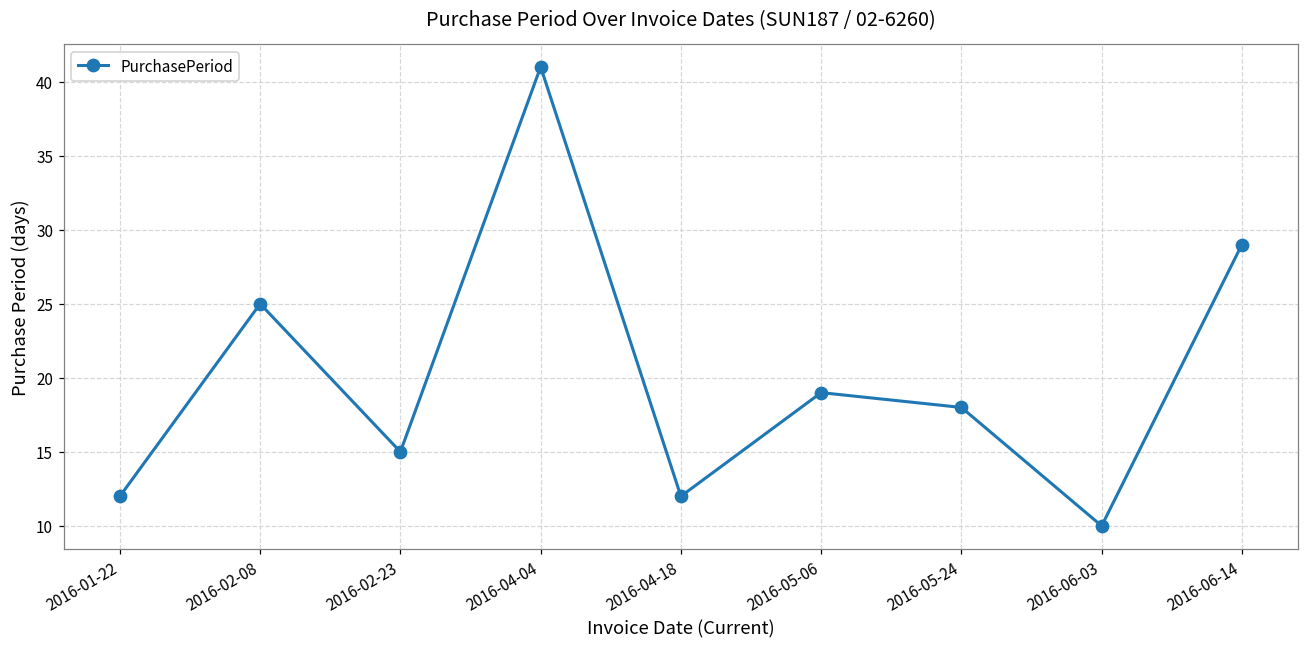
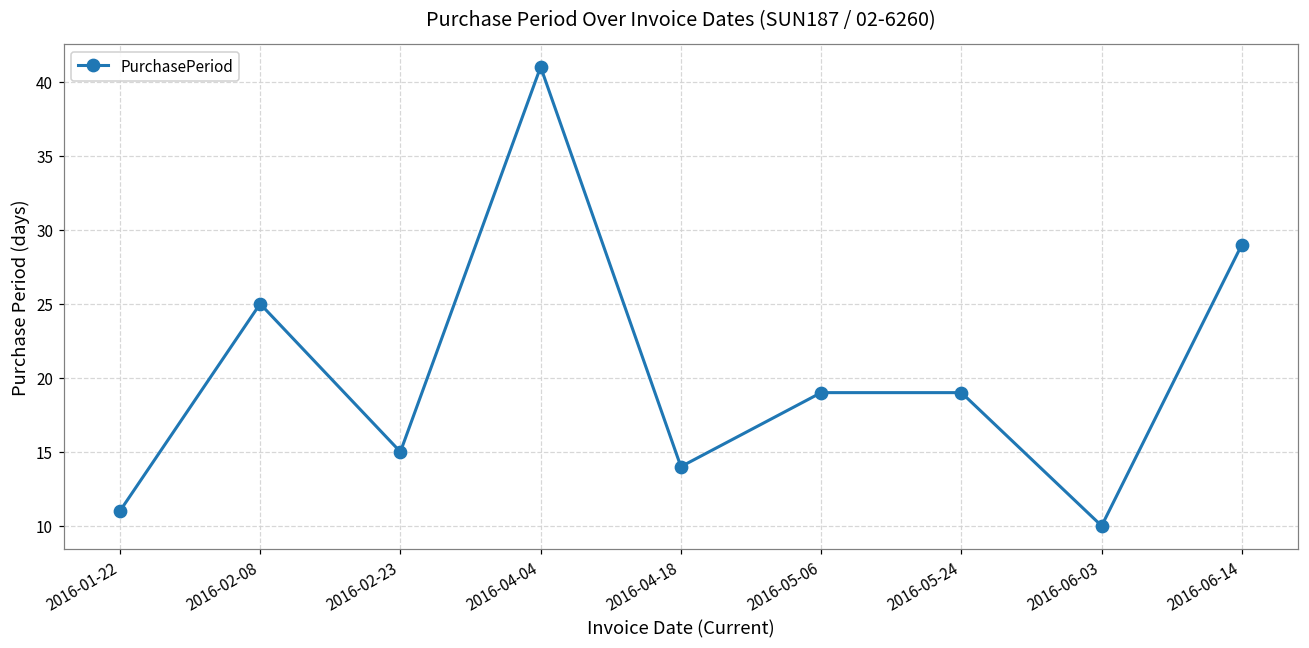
2016-01-22: 12 -> 11
2016-04-18: 12 -> 14
2016-05-24: 18 -> 19
